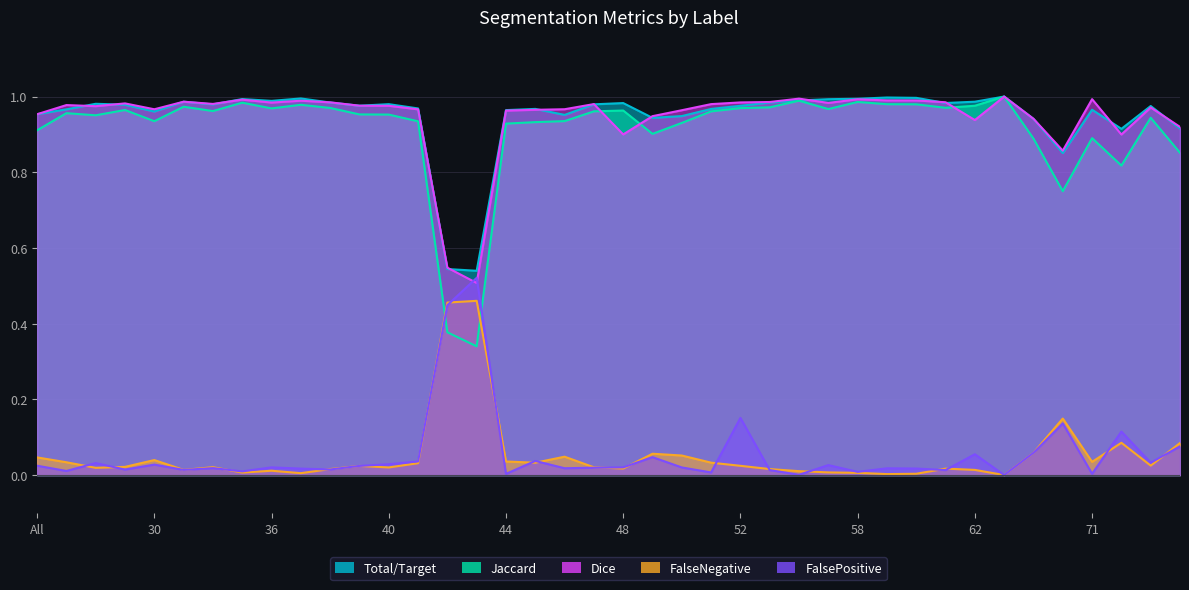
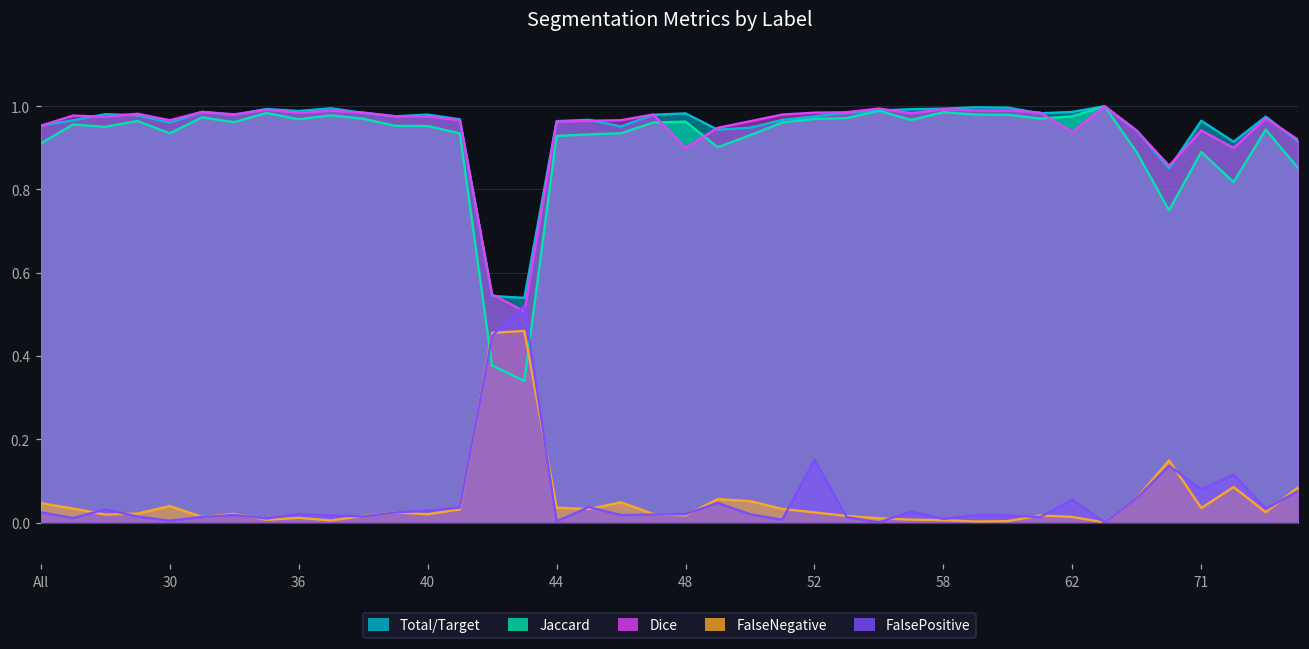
FalsePositive, 30: 0.03 -> 0.00
Dice, 71: 0.99 -> 0.94
FalsePositive, 71: 0.00 -> 0.08
